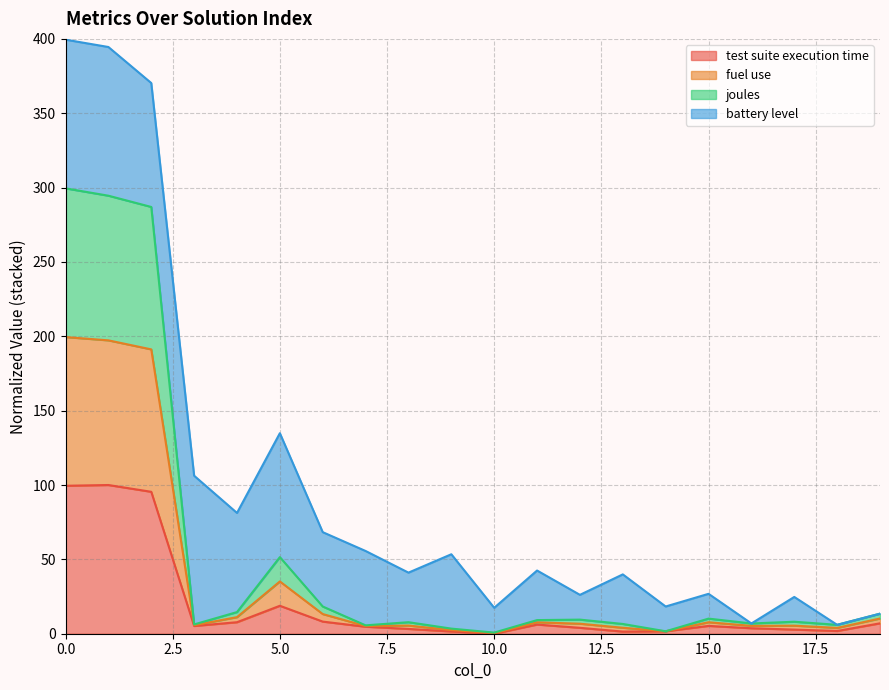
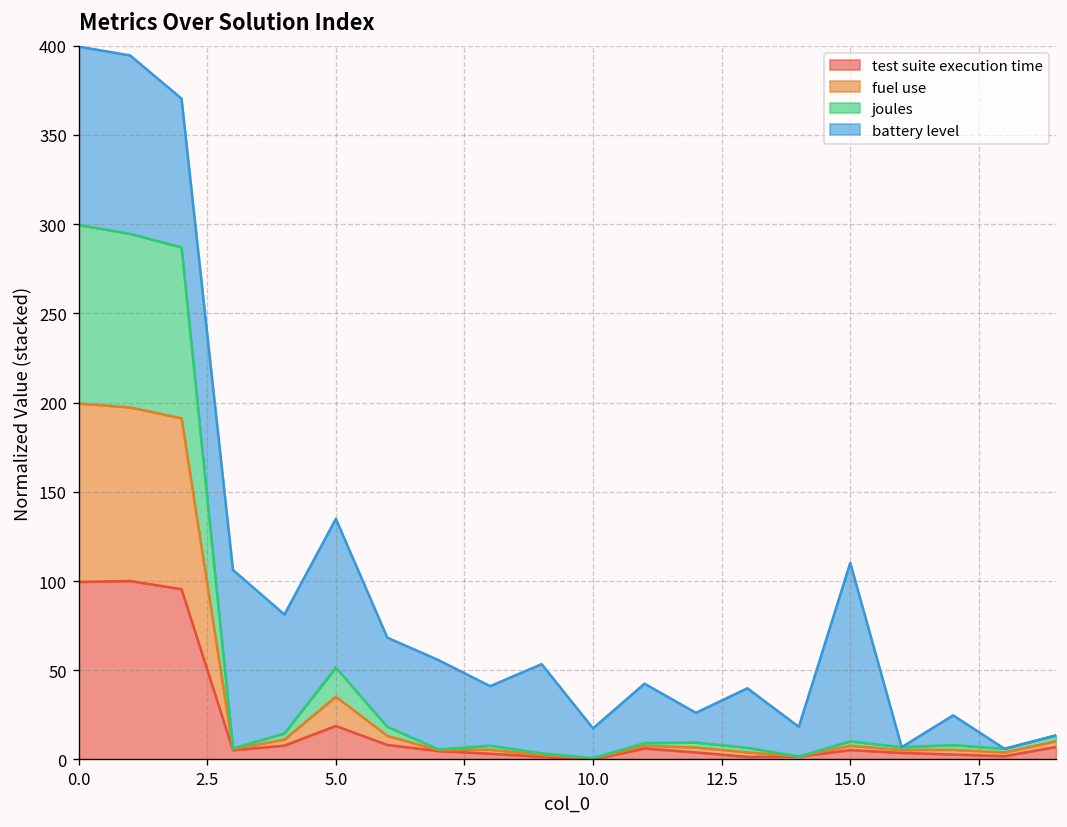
battery level, 15.0: 17 -> 100
